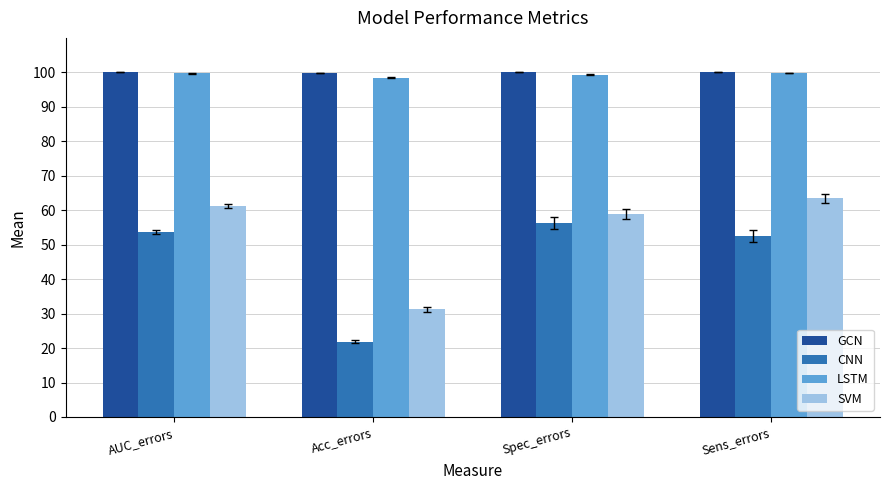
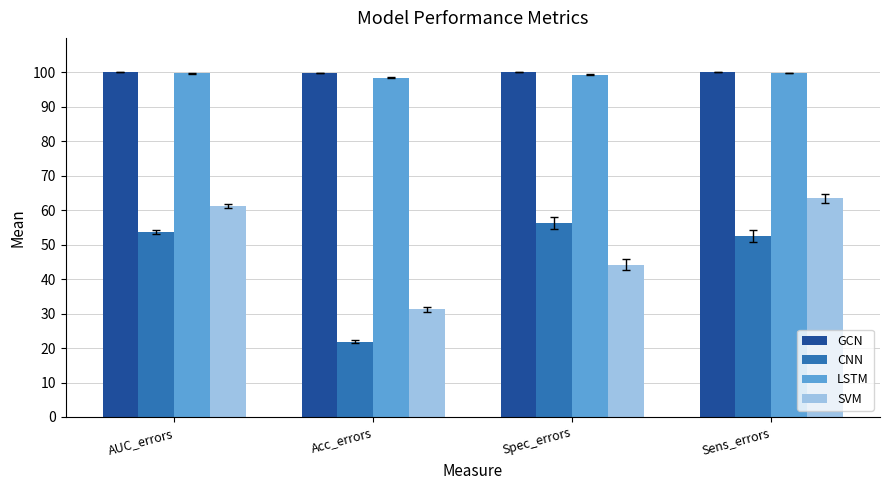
SVM, Spec_errors: 59 -> 44
